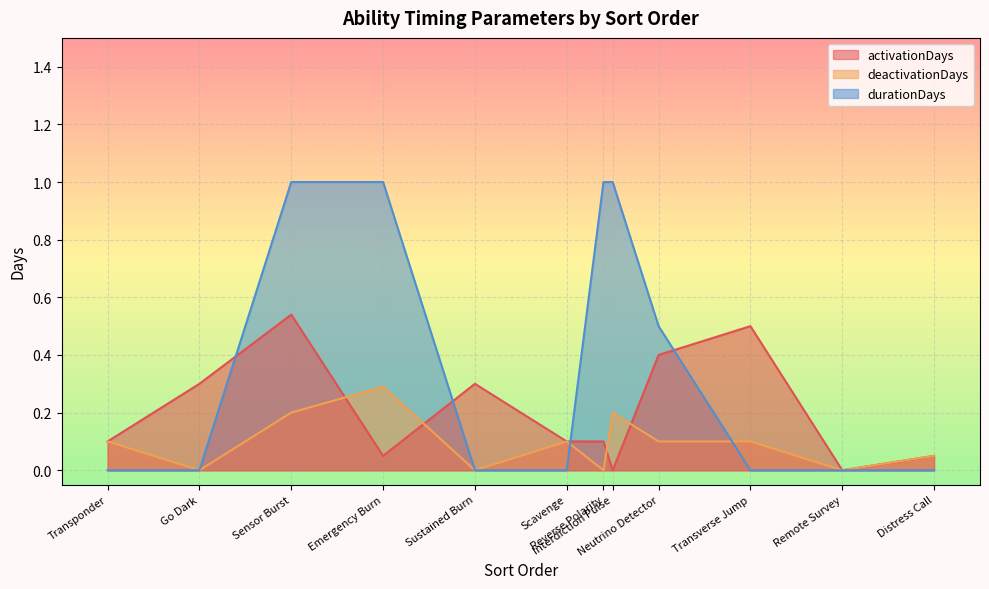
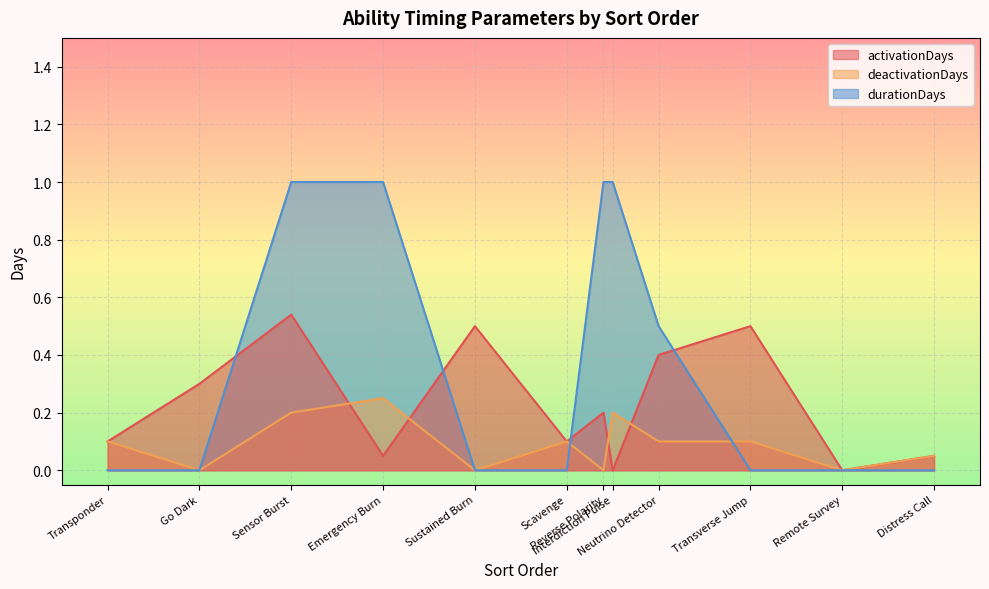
deactivationDays, Emergency Burn: 0.29 -> 0.25
activationDays, Sustained Burn: 0.3 -> 0.5
activationDays, Reverse Polarity: 0.1 -> 0.2
